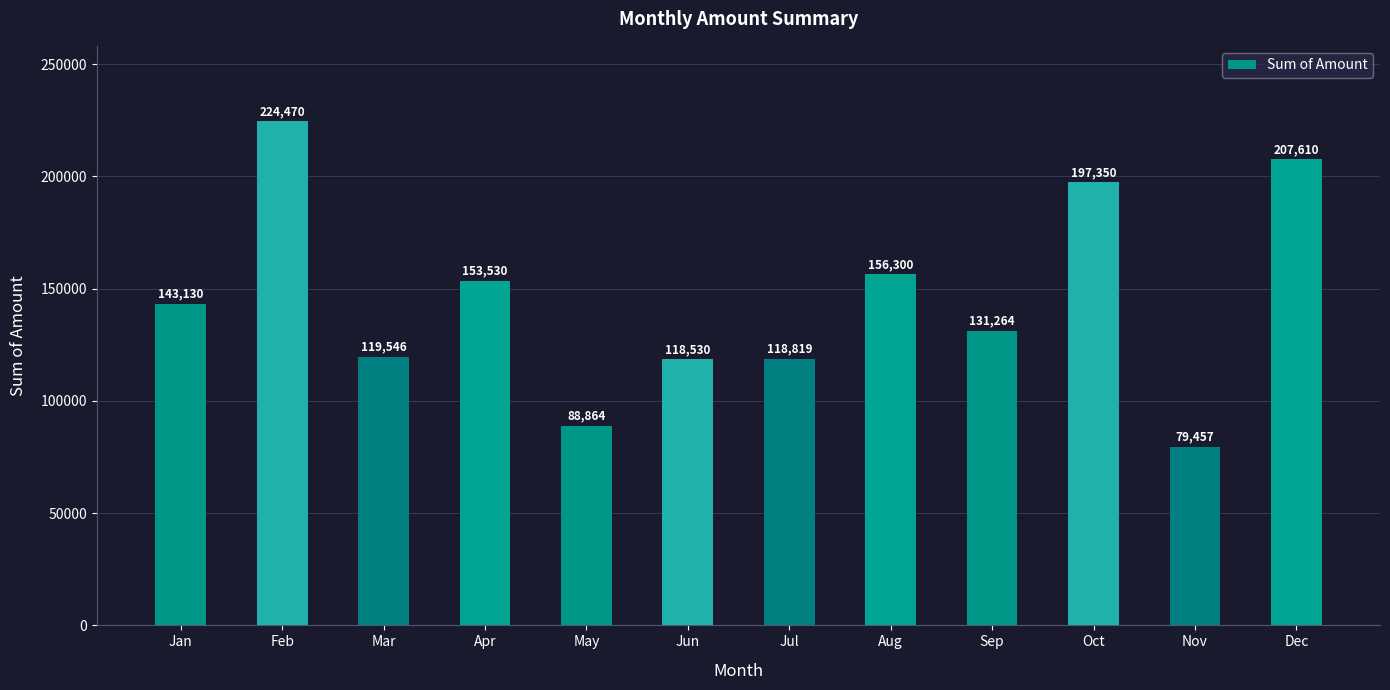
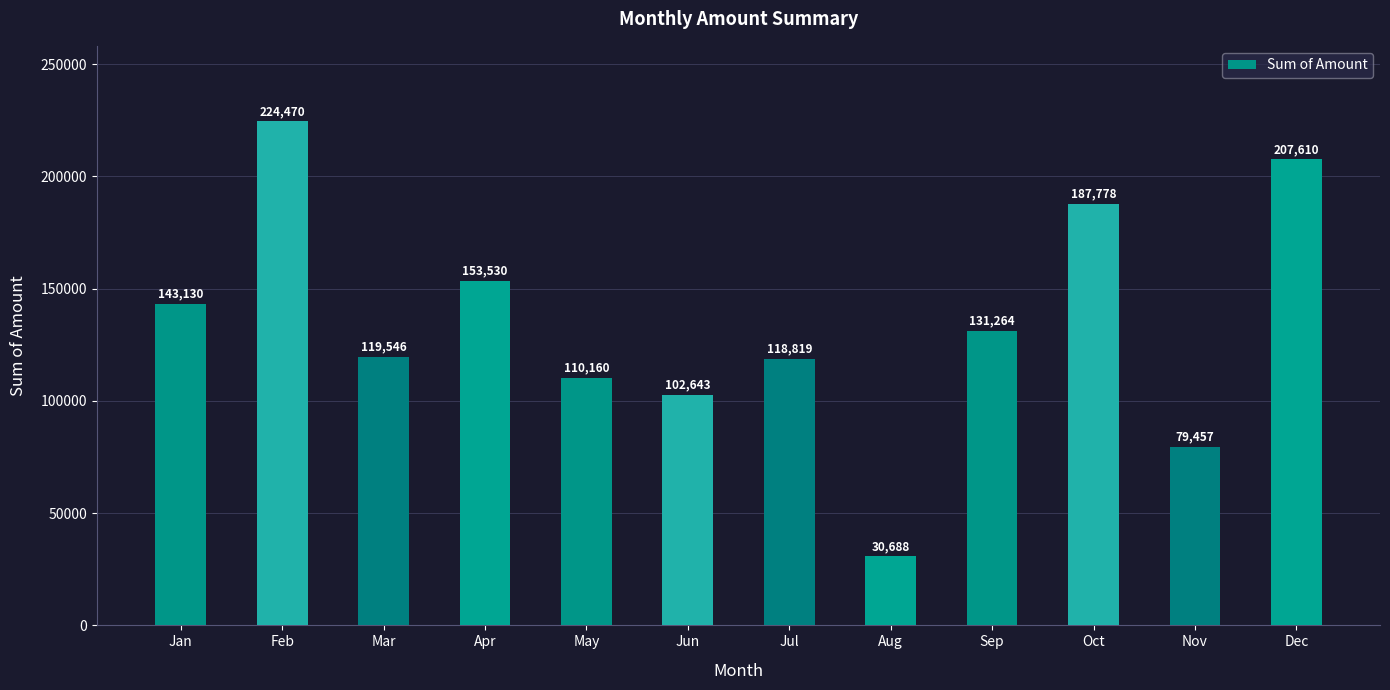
May: 88,864 -> 110,160
Jun: 118,530 -> 102,643
Aug: 156,300 -> 30,688
Oct: 197,350 -> 187,778
